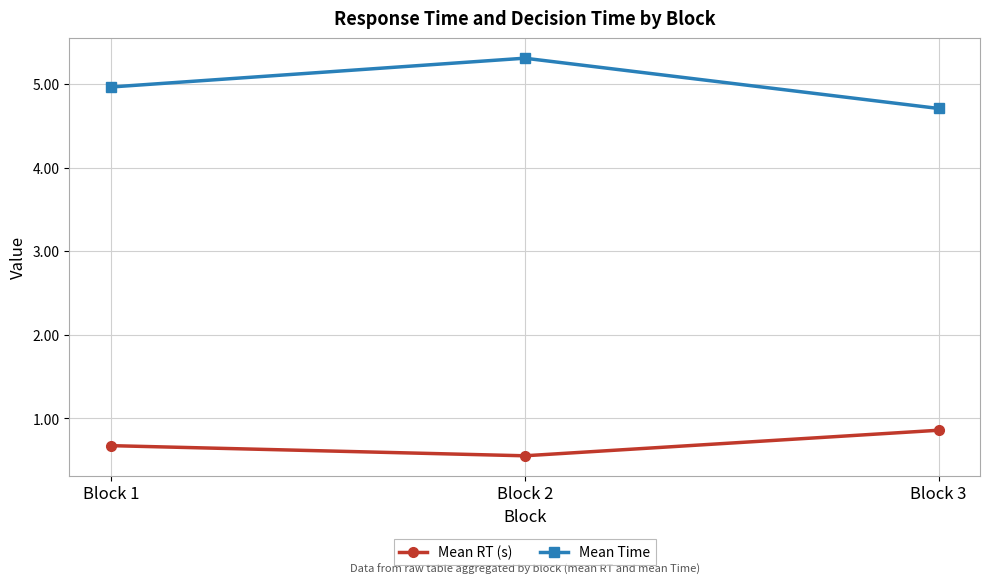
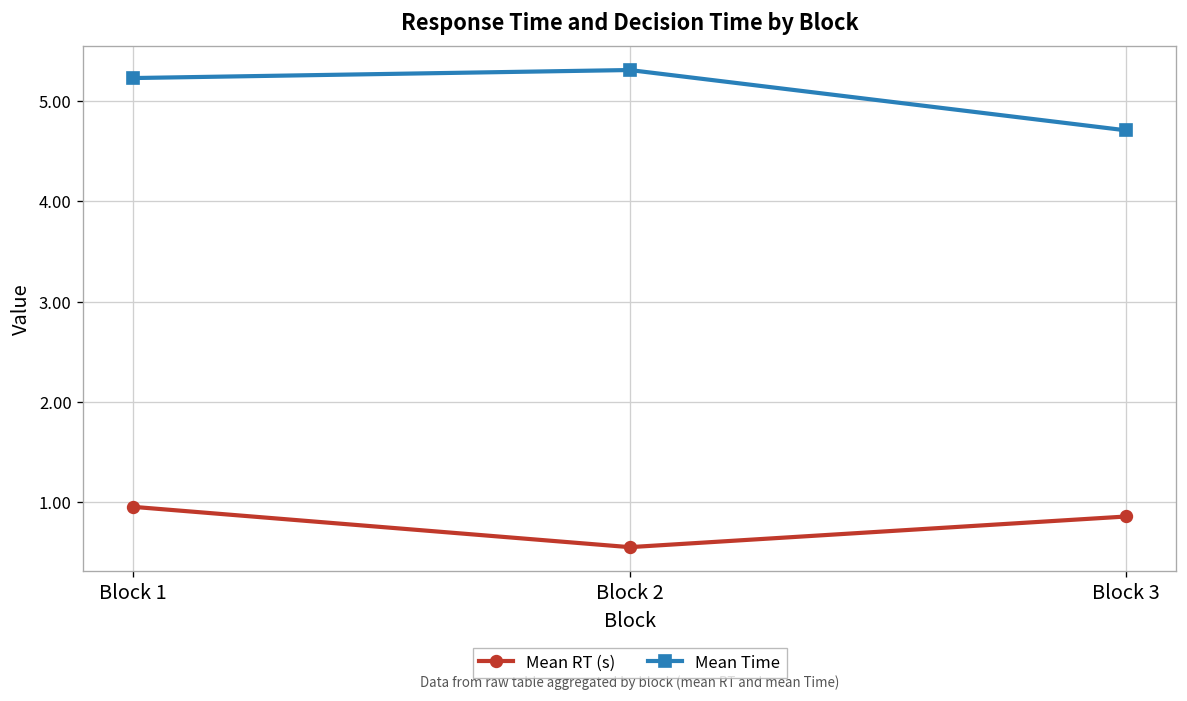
Mean RT (s), Block 1: 0.7 -> 1.0
Mean Time, Block 1: 5.0 -> 5.2
